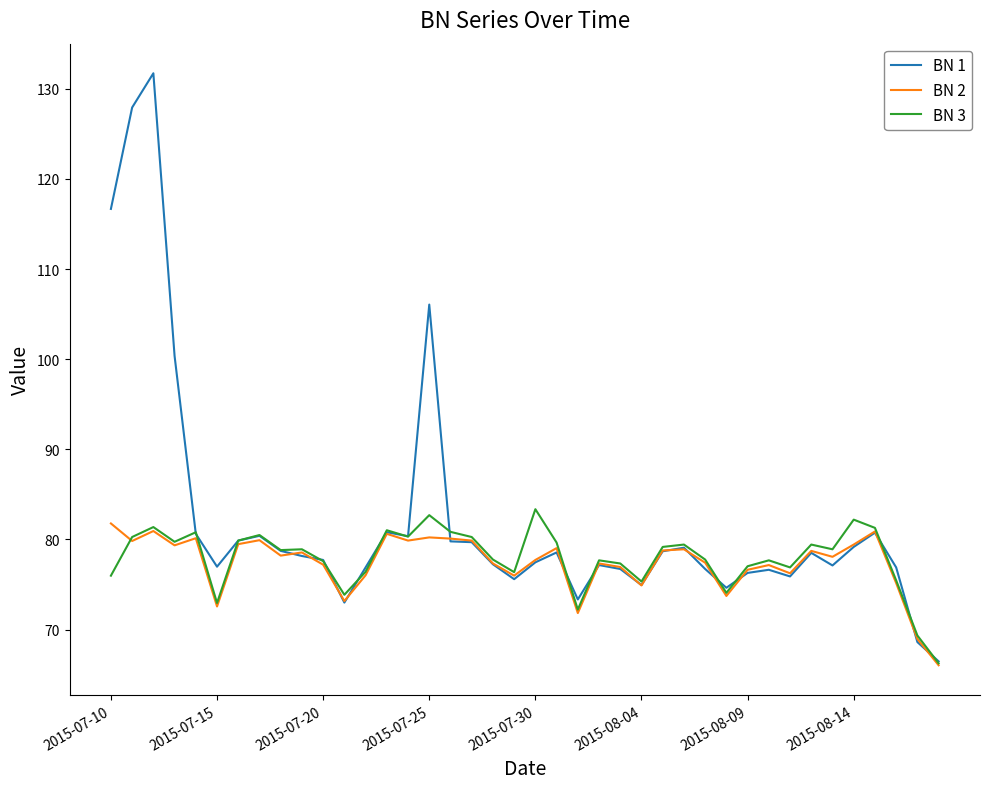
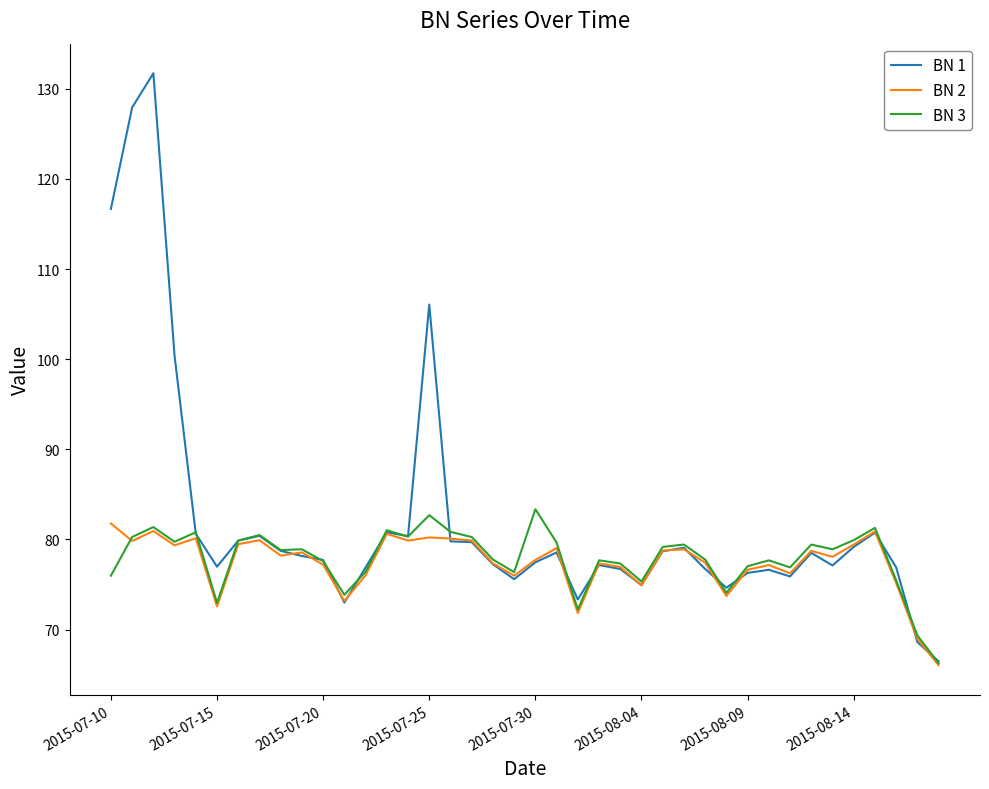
BN 3, 2015-08-14: 82 -> 80
